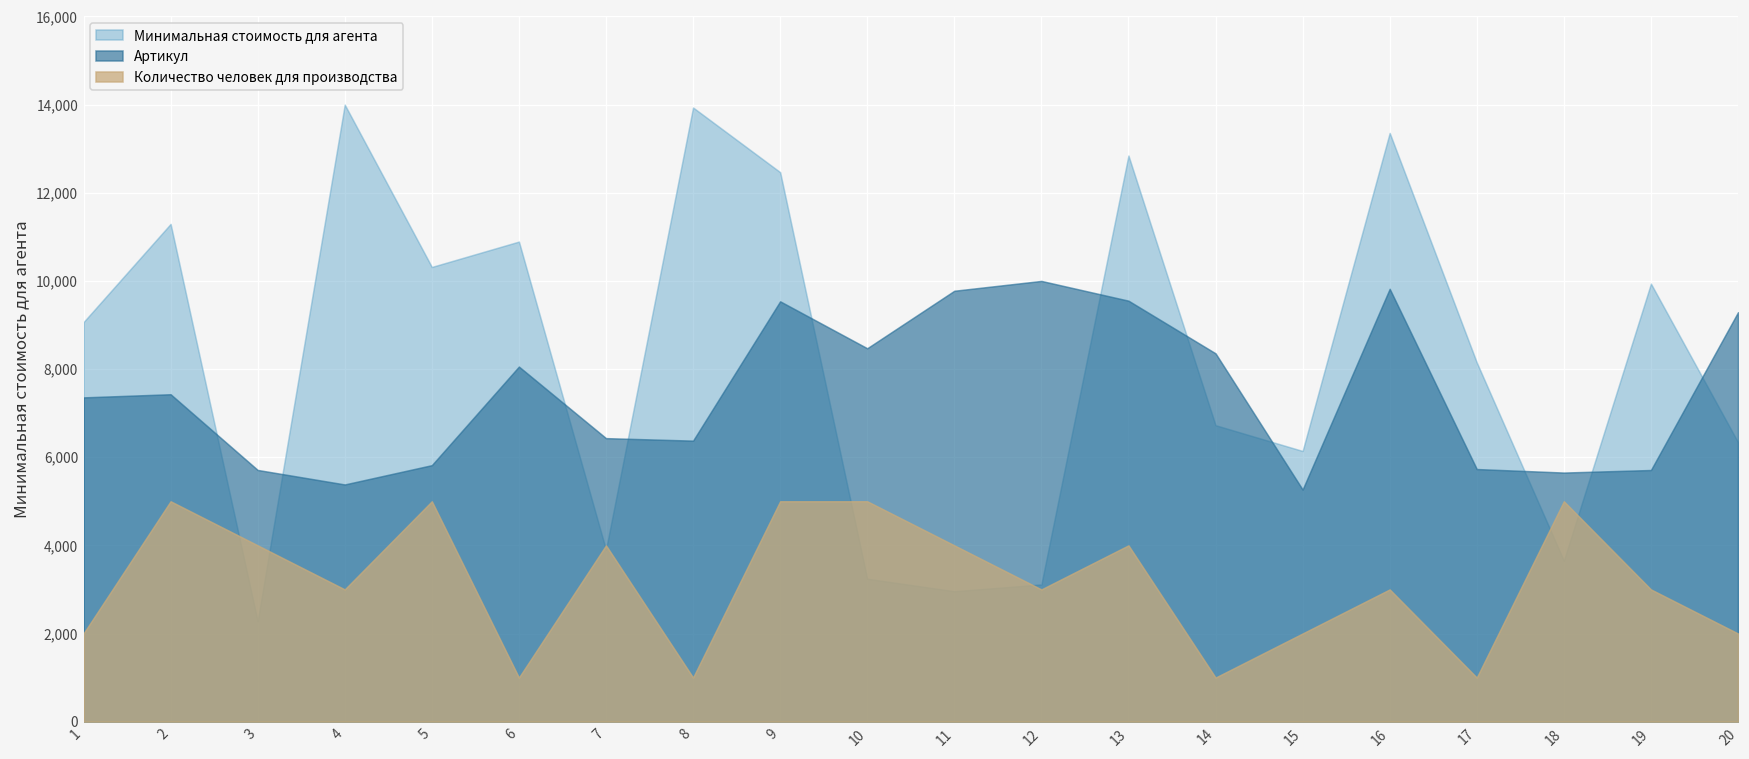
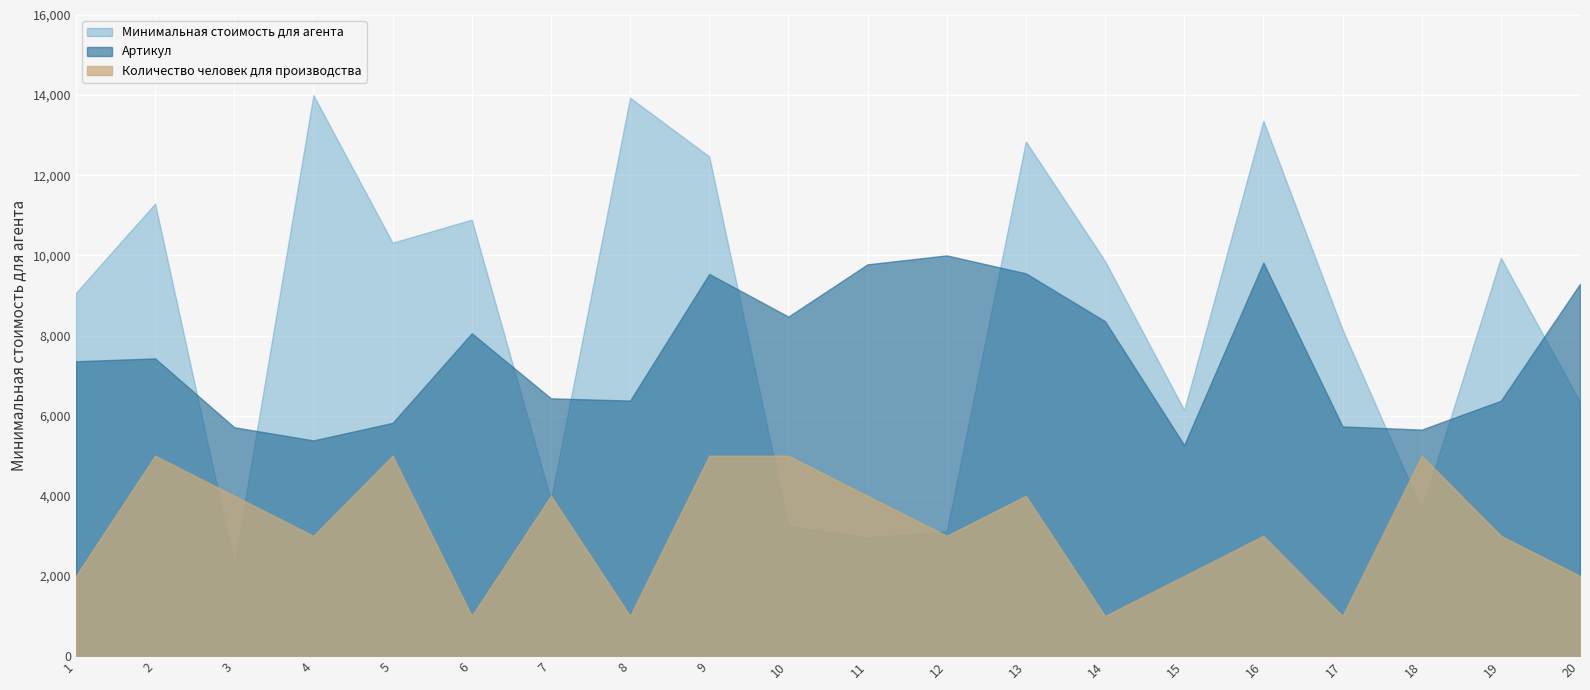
Минимальная стоимость для агента, 14: 6,700 -> 9,900
Артикул, 19: 5,700 -> 6,400
